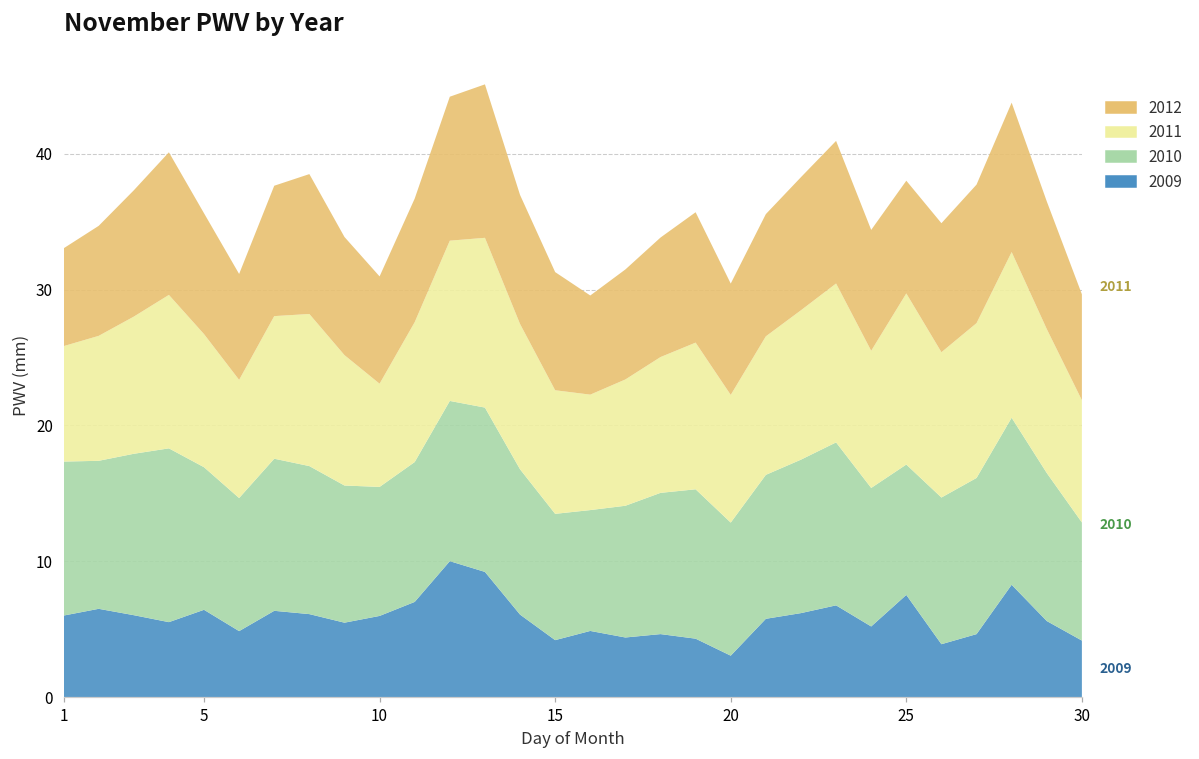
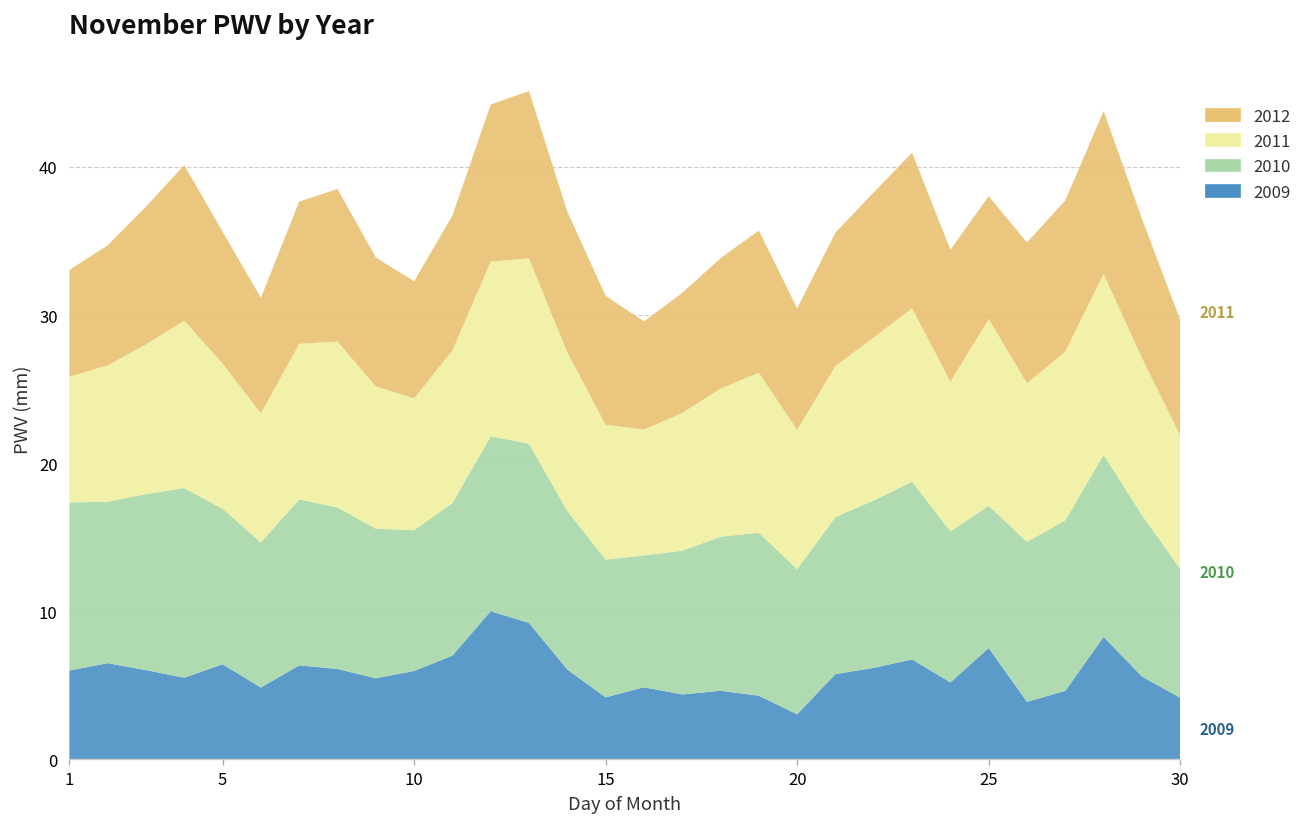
2011, 10: 7.6 -> 8.9
